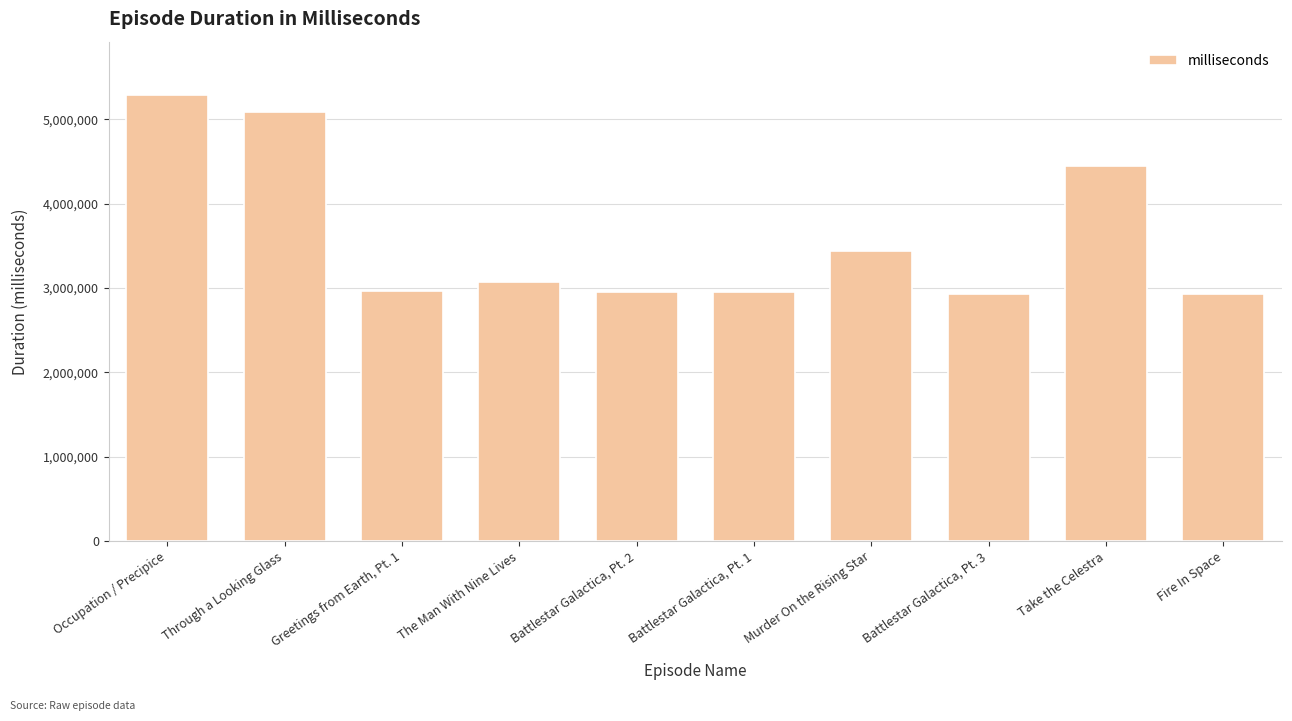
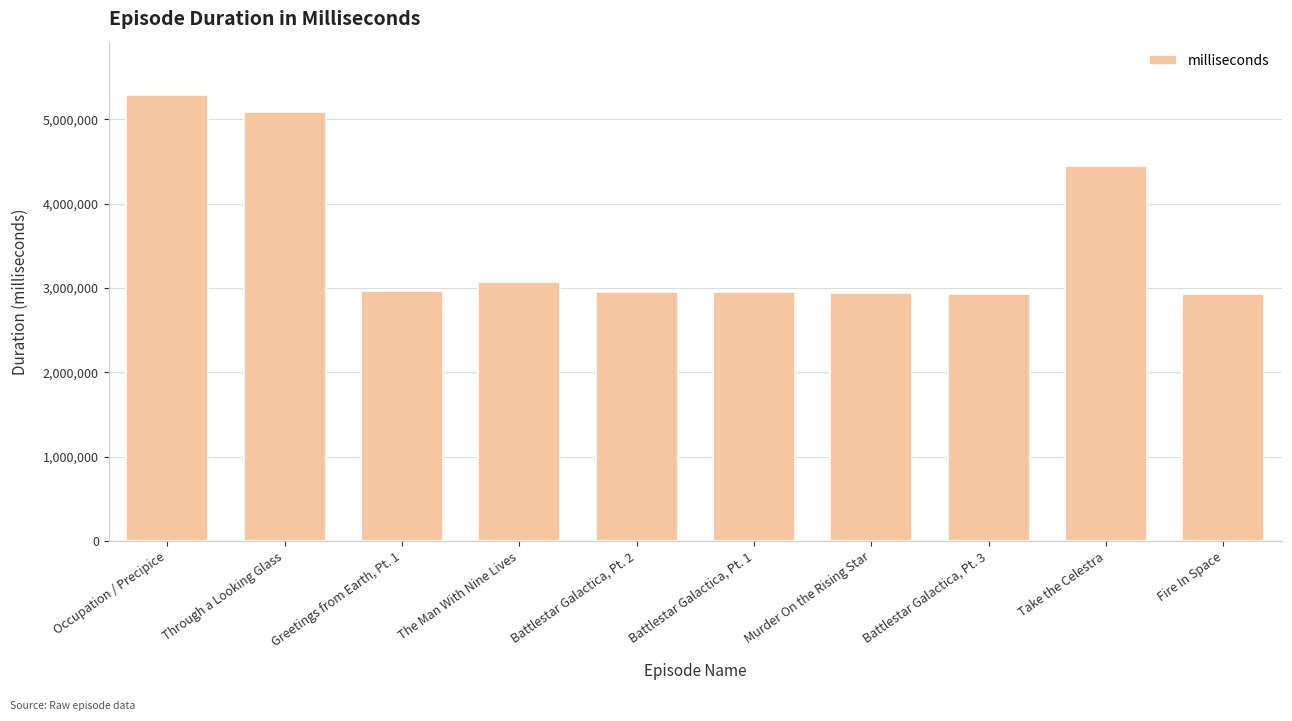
Murder On the Rising Star: 3,400,000 -> 2,900,000
